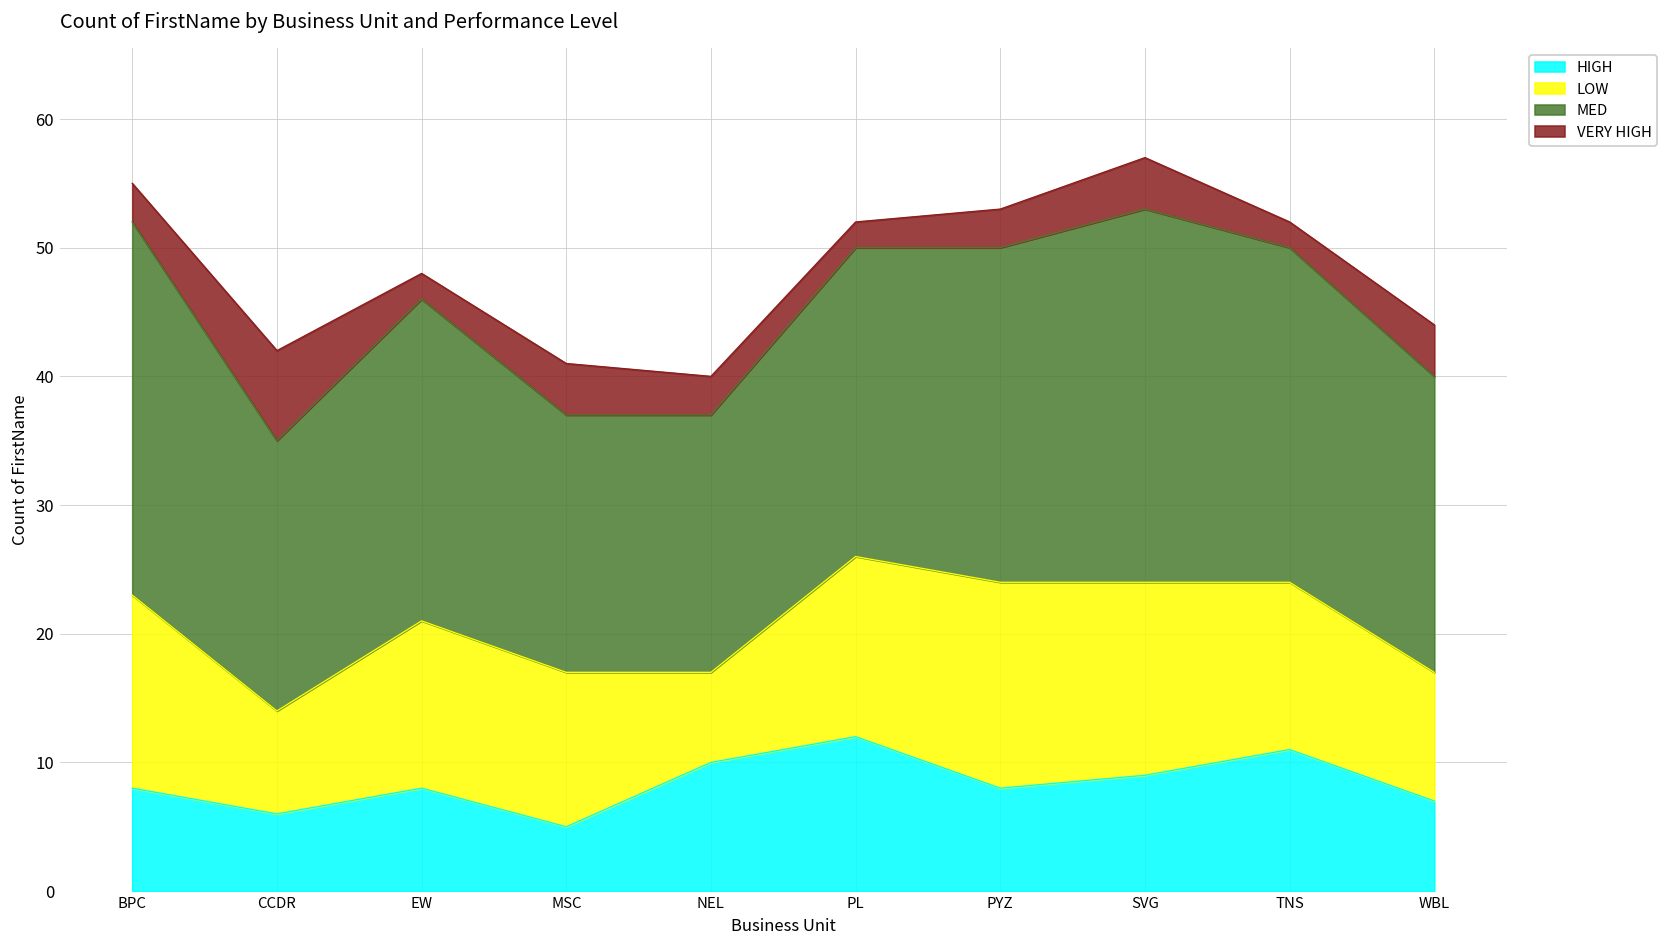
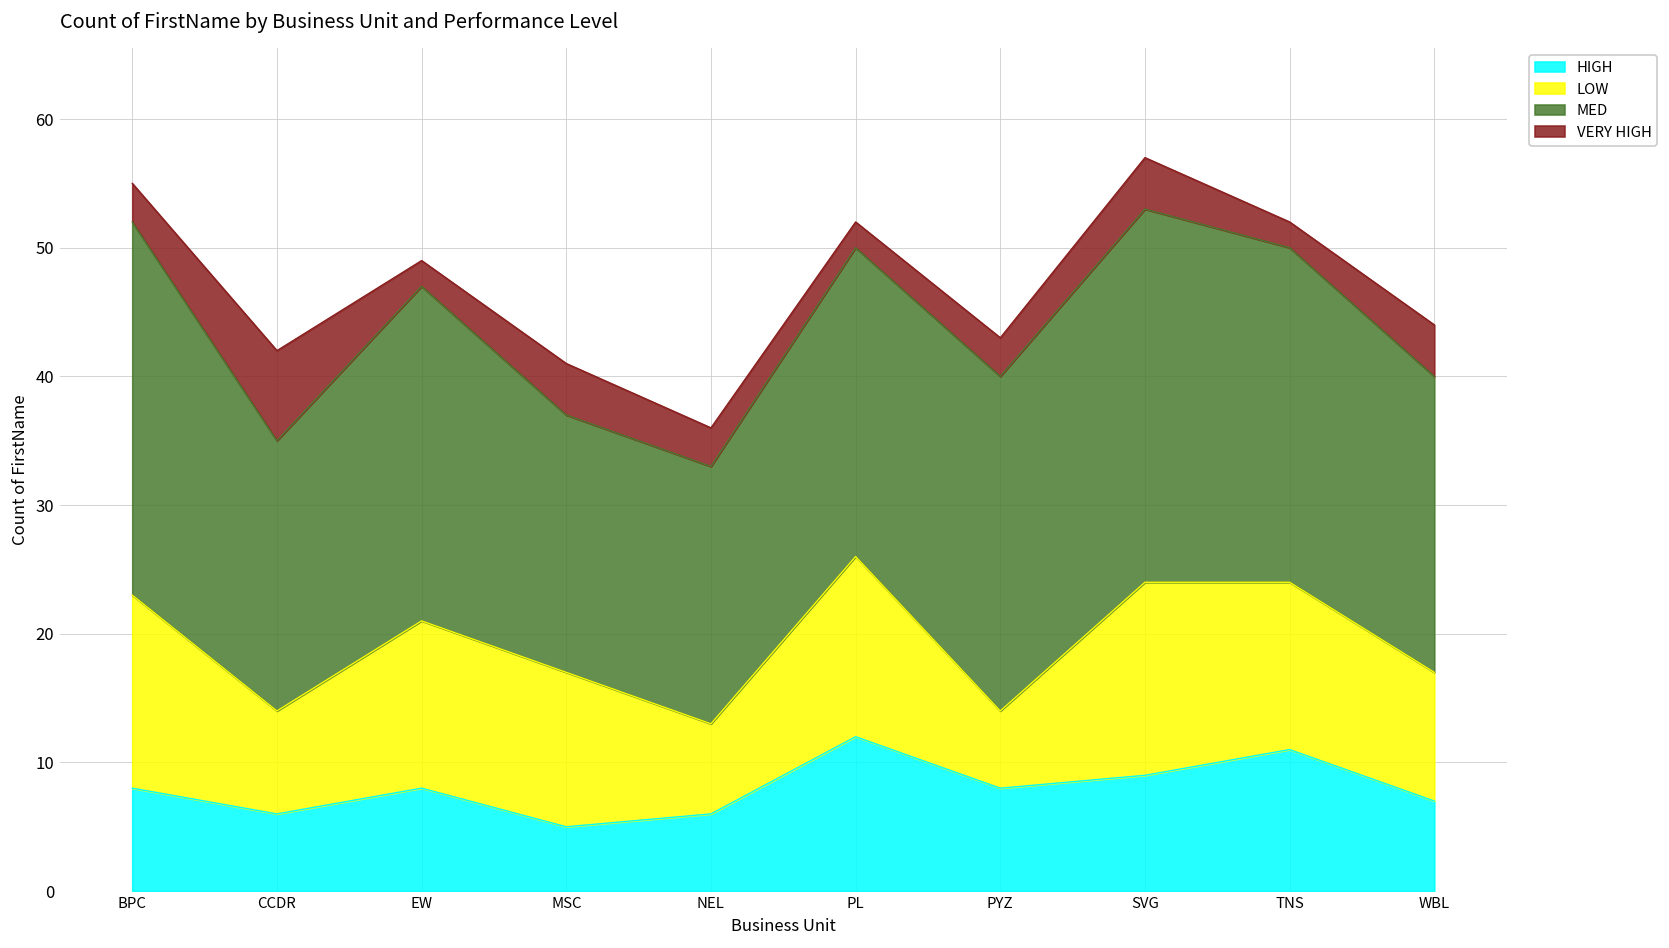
MED, EW: 25 -> 26
HIGH, NEL: 10 -> 6
LOW, PYZ: 16 -> 6
